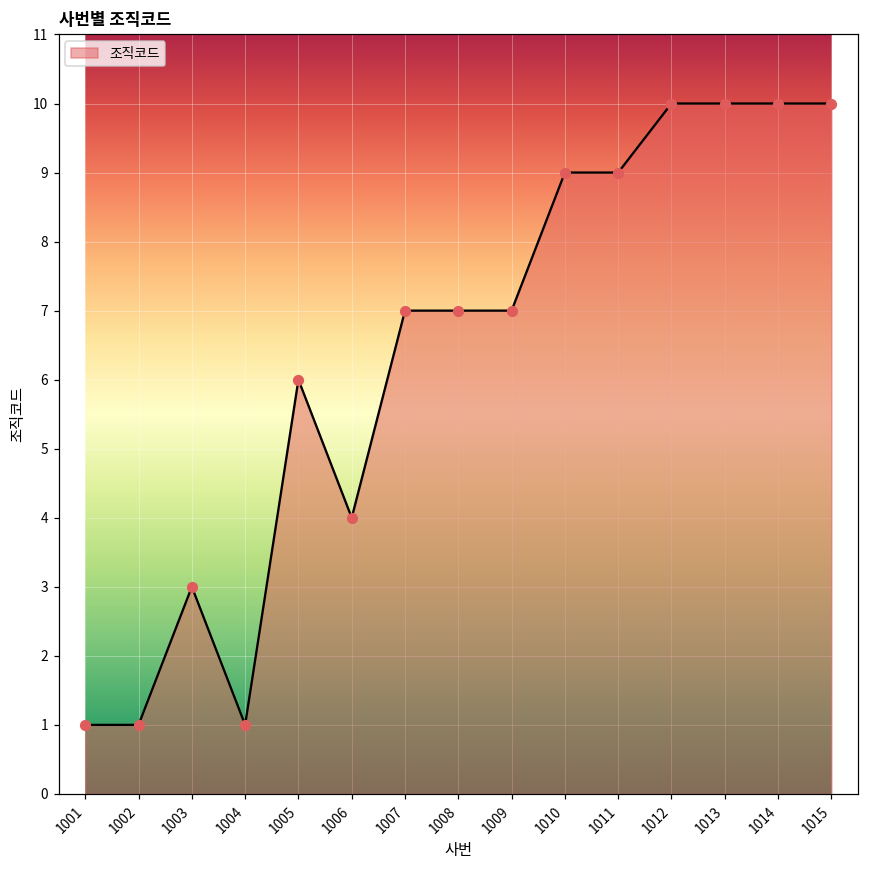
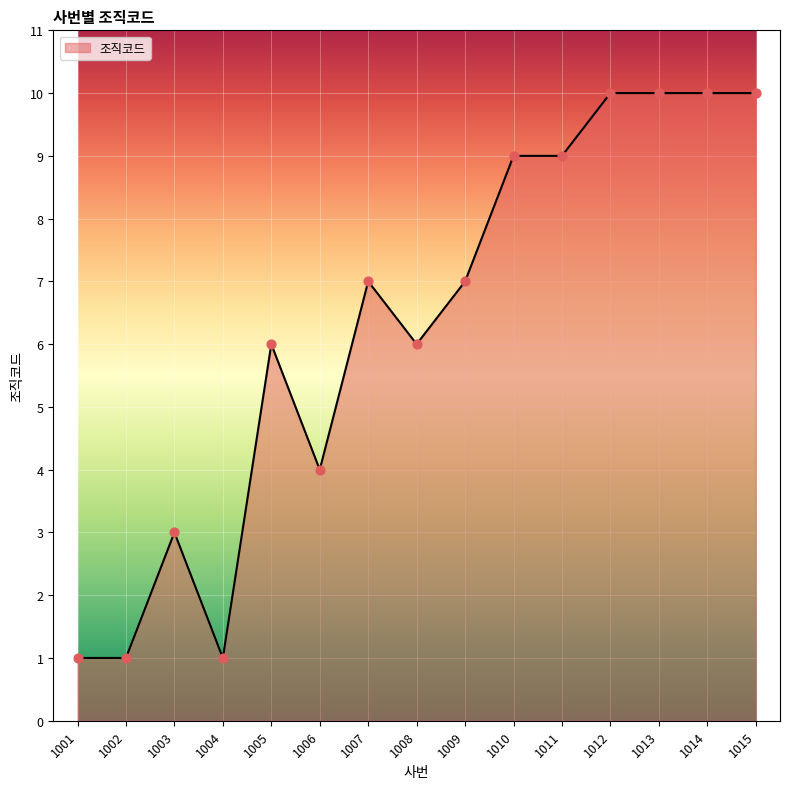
1008: 7 -> 6
